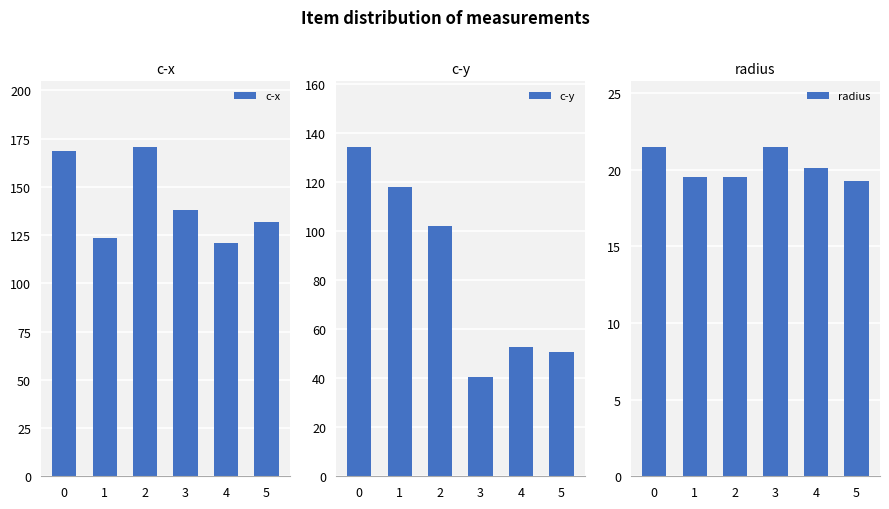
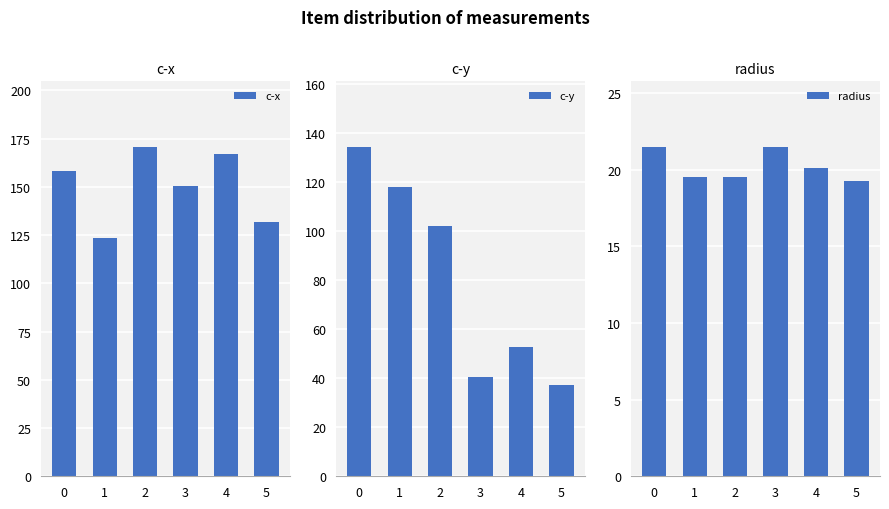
c-x, 0: 169 -> 158
c-x, 3: 138 -> 150
c-x, 4: 121 -> 167
c-y, 5: 51 -> 37
